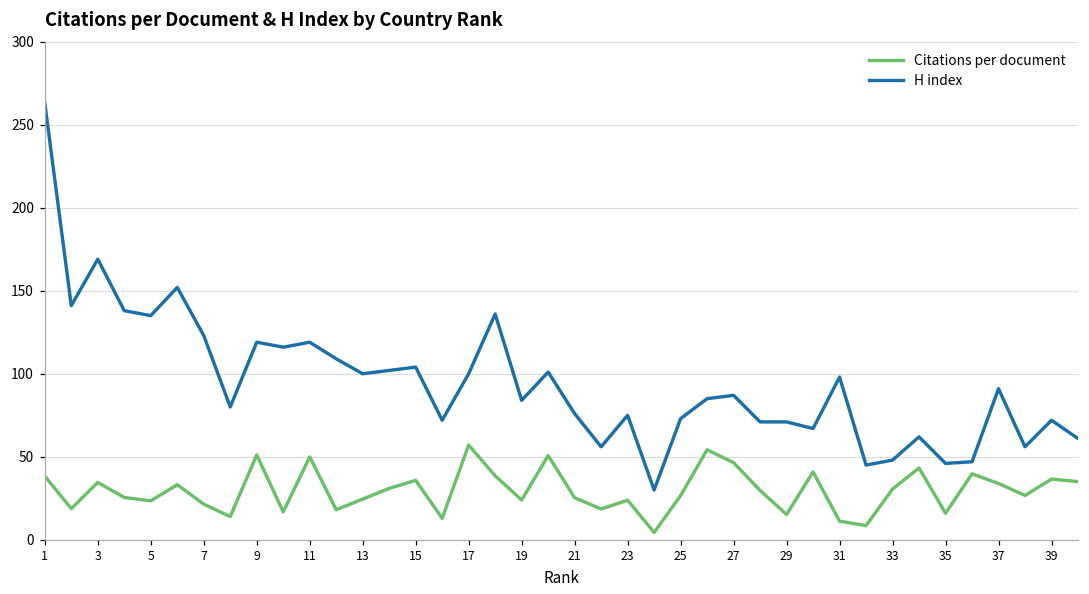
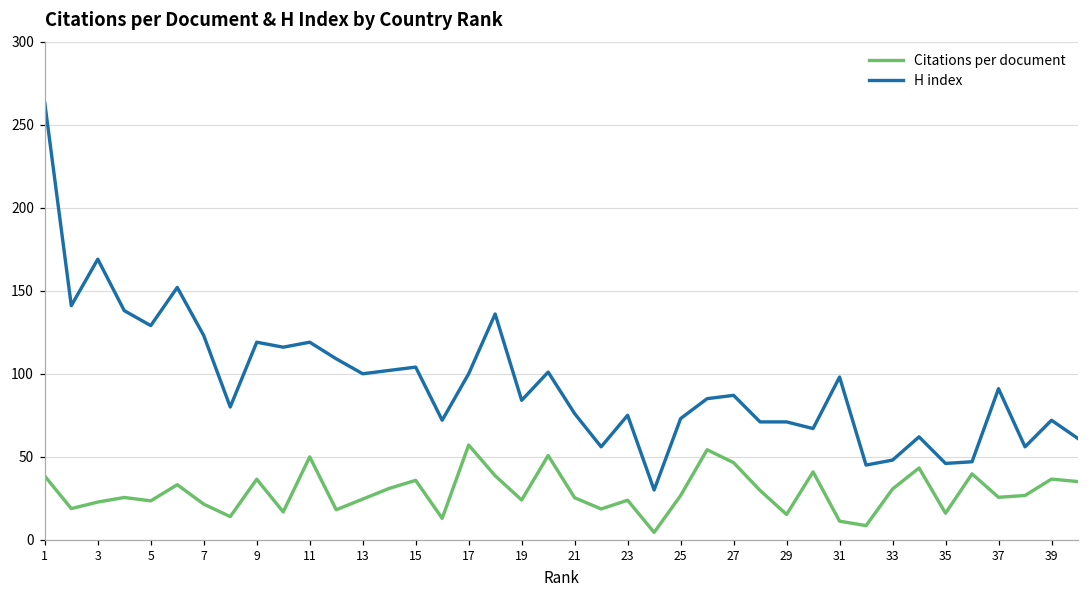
Citations per document, 3: 35 -> 23
H index, 5: 135 -> 129
Citations per document, 9: 51 -> 36
Citations per document, 37: 34 -> 26
